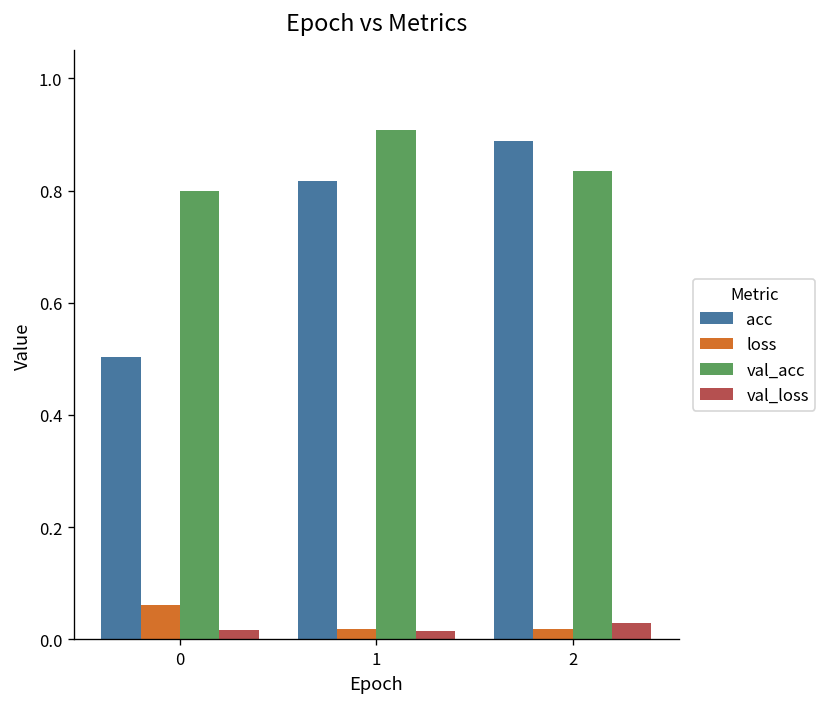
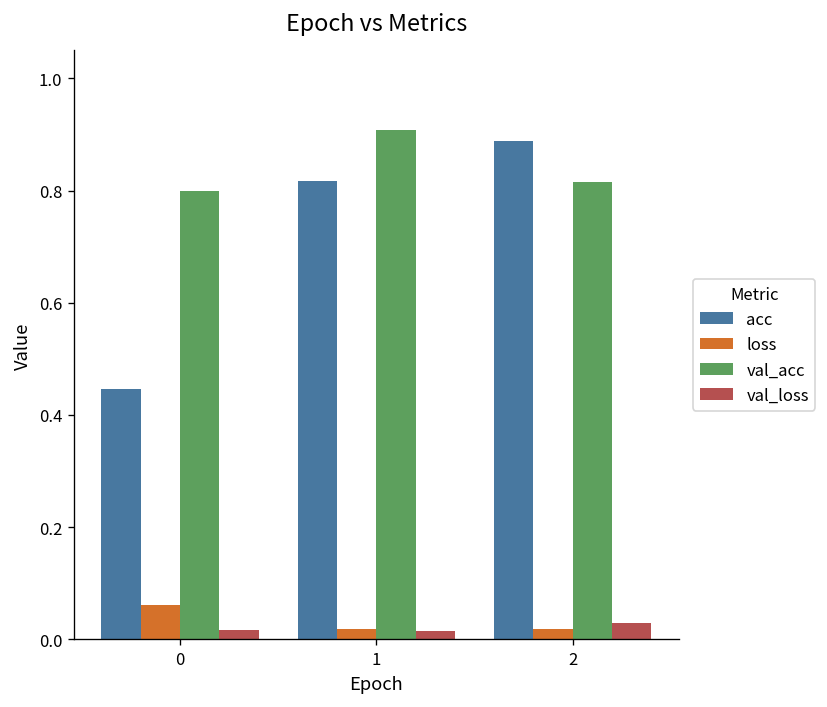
acc, 0: 0.50 -> 0.45
val_acc, 2: 0.83 -> 0.82
